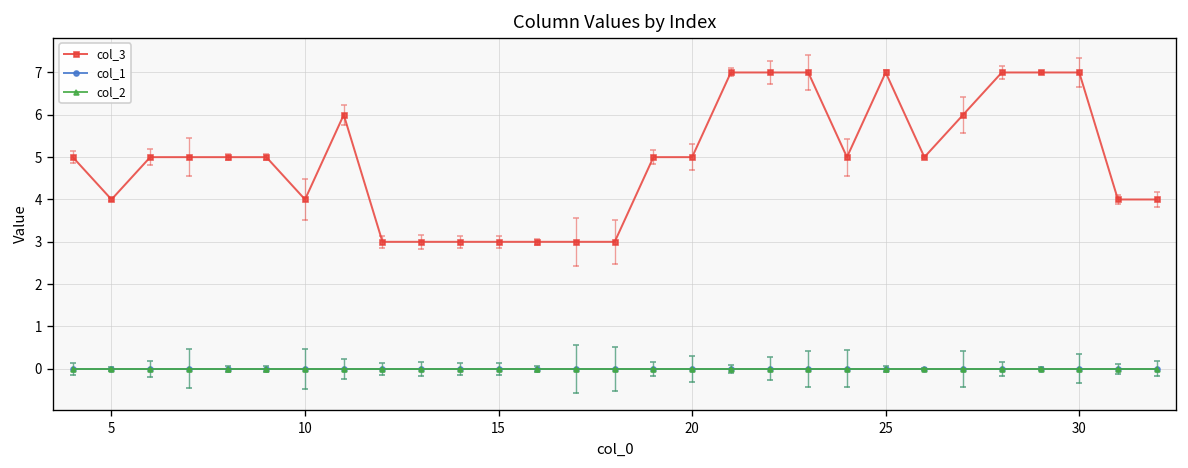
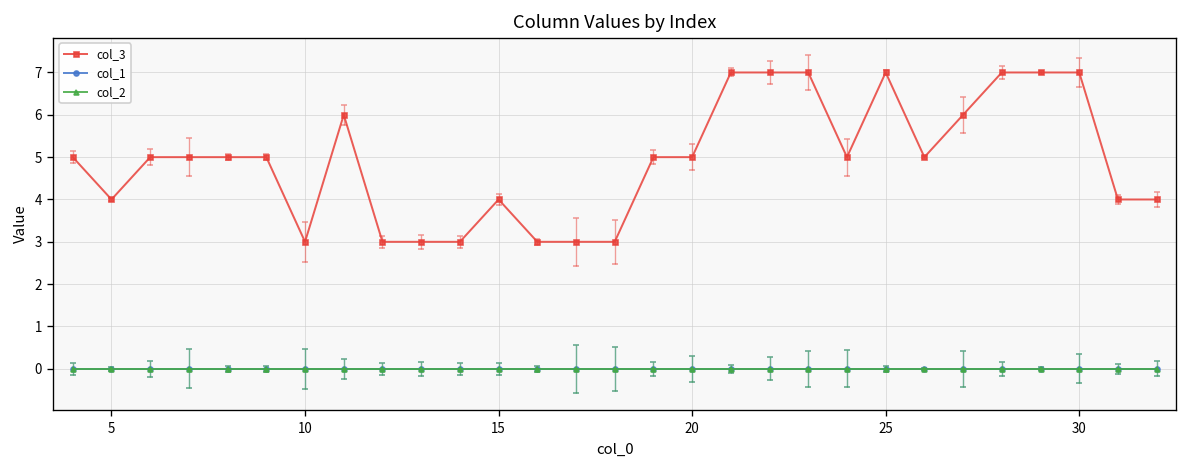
col_3, 10: 4 -> 3
col_3, 15: 3 -> 4
